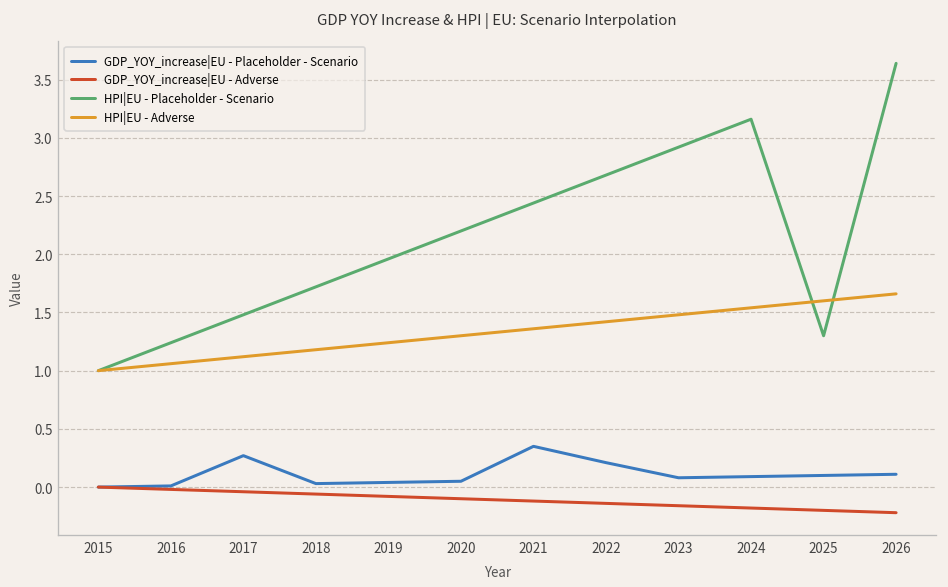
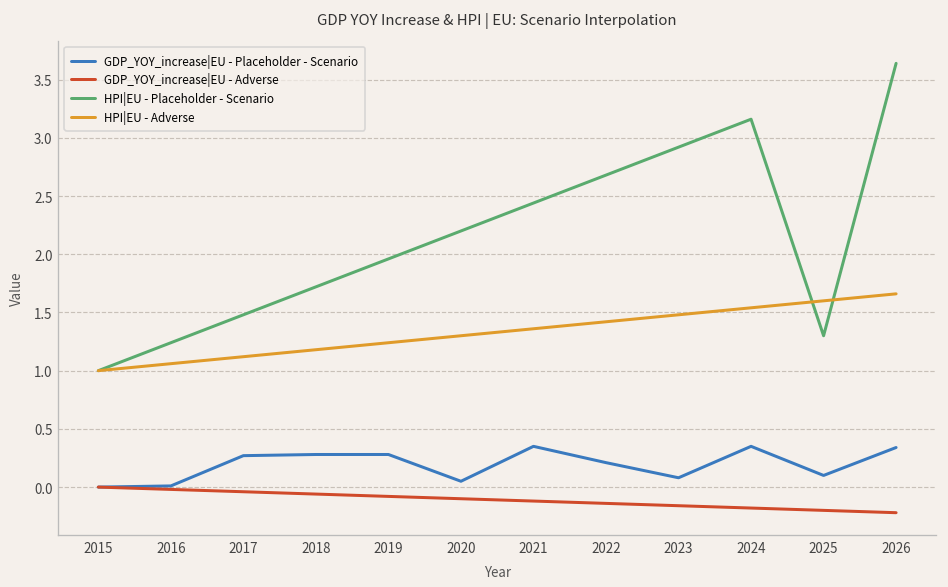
GDP_YOY_increase|EU - Placeholder - Scenario, 2018: 0.0 -> 0.3
GDP_YOY_increase|EU - Placeholder - Scenario, 2019: 0.0 -> 0.3
GDP_YOY_increase|EU - Placeholder - Scenario, 2024: 0.1 -> 0.4
GDP_YOY_increase|EU - Placeholder - Scenario, 2026: 0.1 -> 0.3
